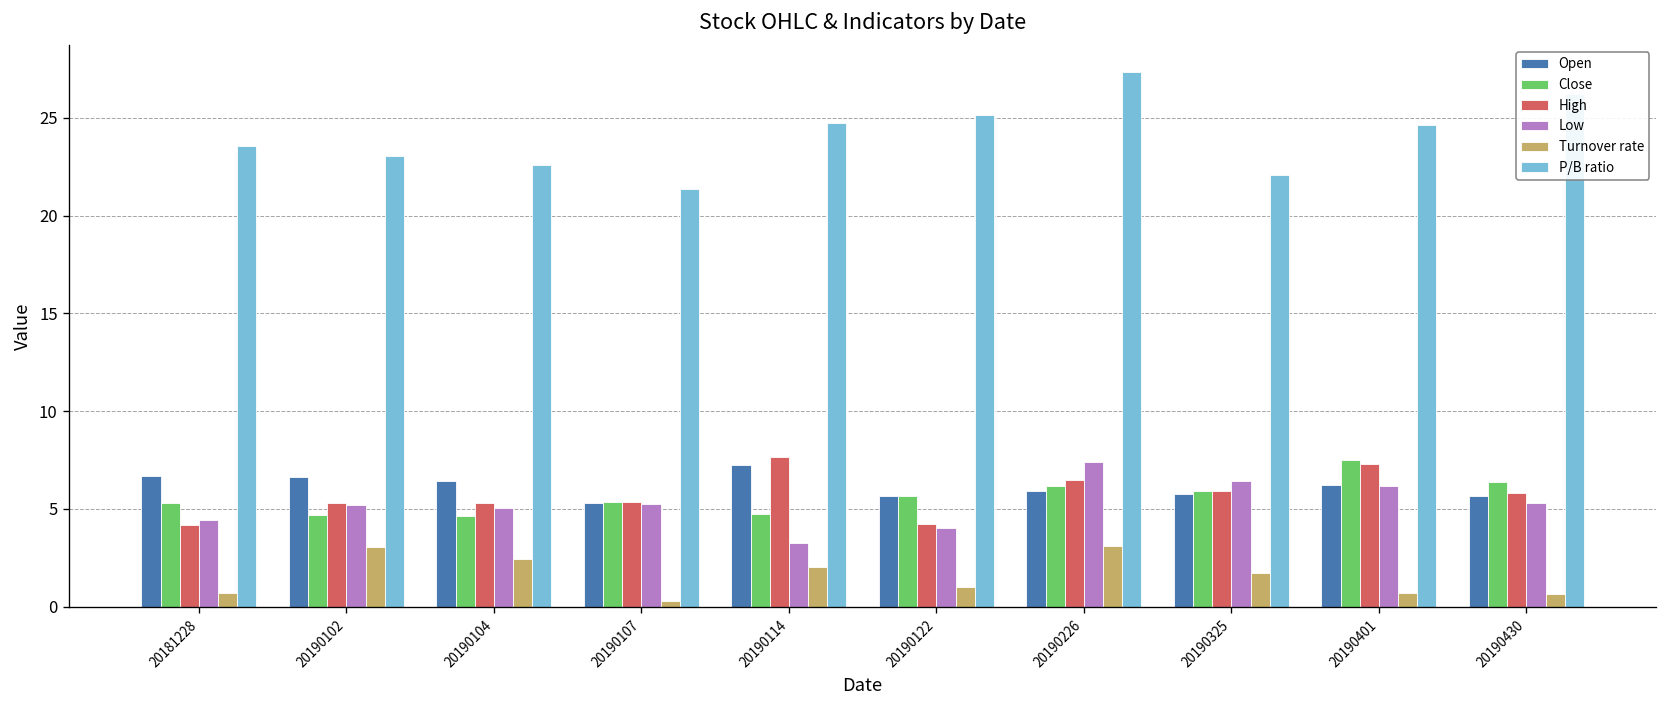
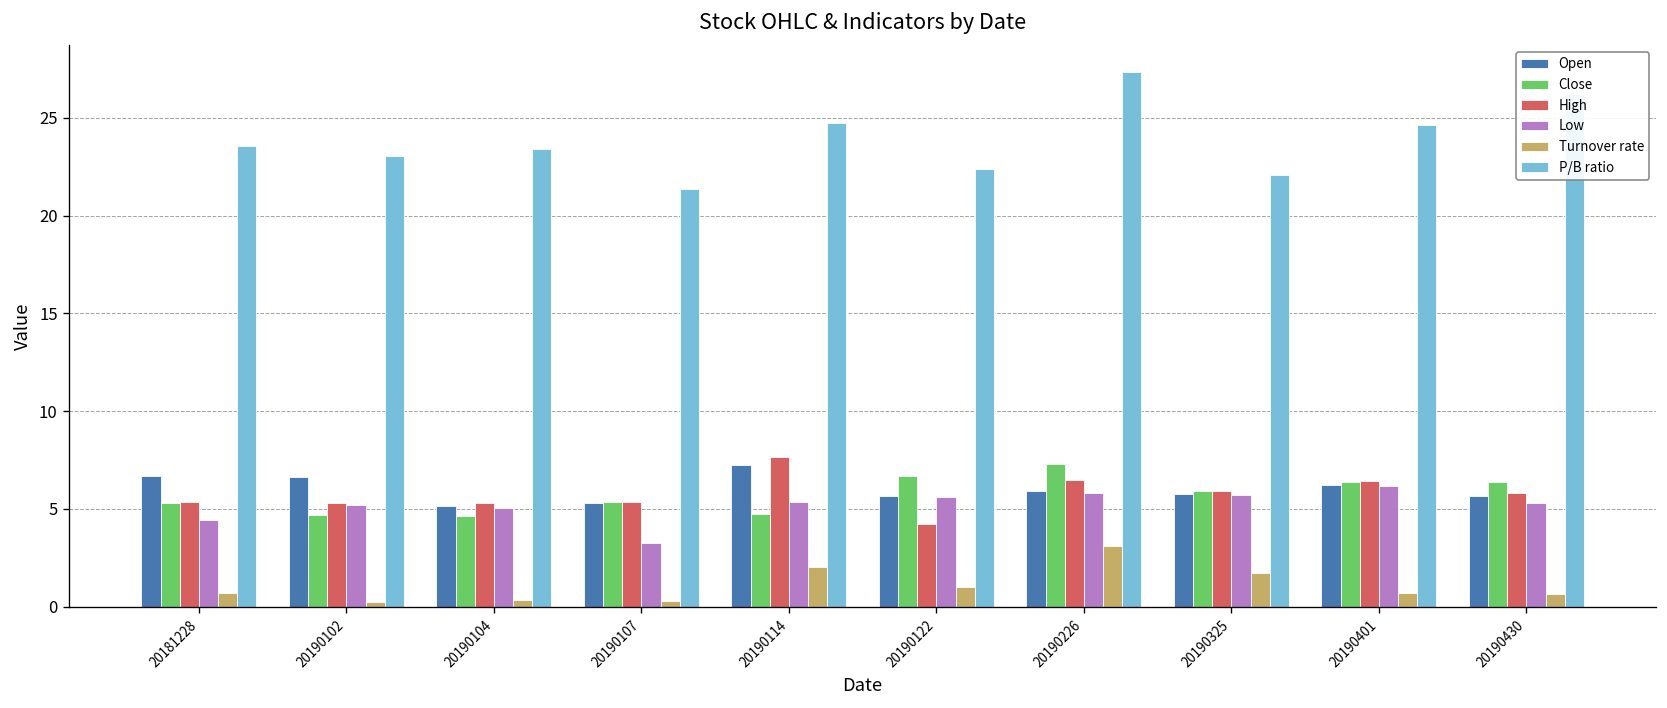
High, 20181228: 4.2 -> 5.3
Turnover rate, 20190102: 3.1 -> 0.2
Open, 20190104: 6.4 -> 5.1
Turnover rate, 20190104: 2.4 -> 0.3
P/B ratio, 20190104: 22.6 -> 23.4
Low, 20190107: 5.3 -> 3.3
Low, 20190114: 3.3 -> 5.4
Close, 20190122: 5.7 -> 6.7
Low, 20190122: 4.0 -> 5.6
P/B ratio, 20190122: 25.2 -> 22.4
Close, 20190226: 6.2 -> 7.3
Low, 20190226: 7.4 -> 5.8
Low, 20190325: 6.4 -> 5.7
Close, 20190401: 7.5 -> 6.4
High, 20190401: 7.3 -> 6.4
